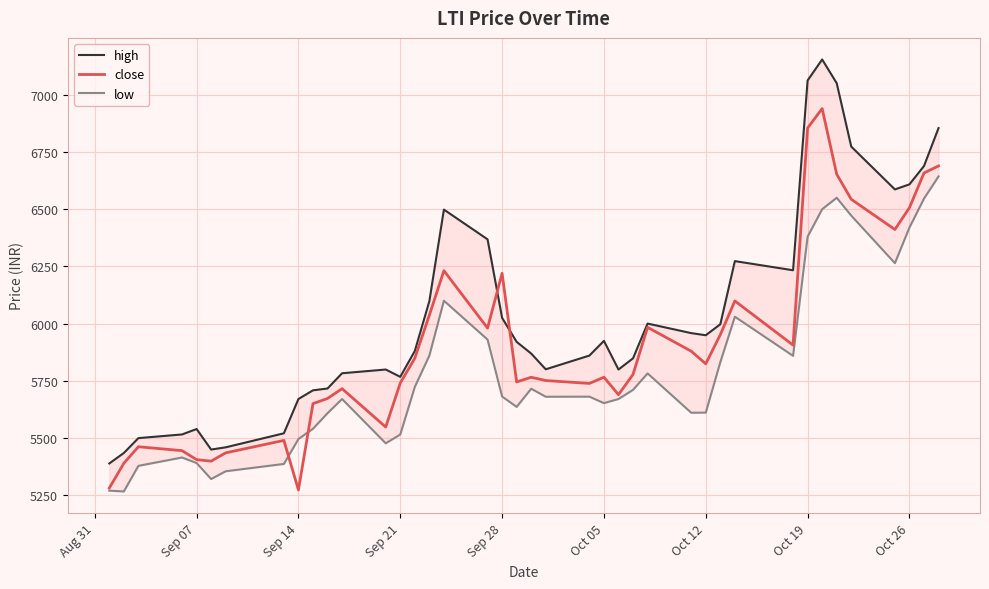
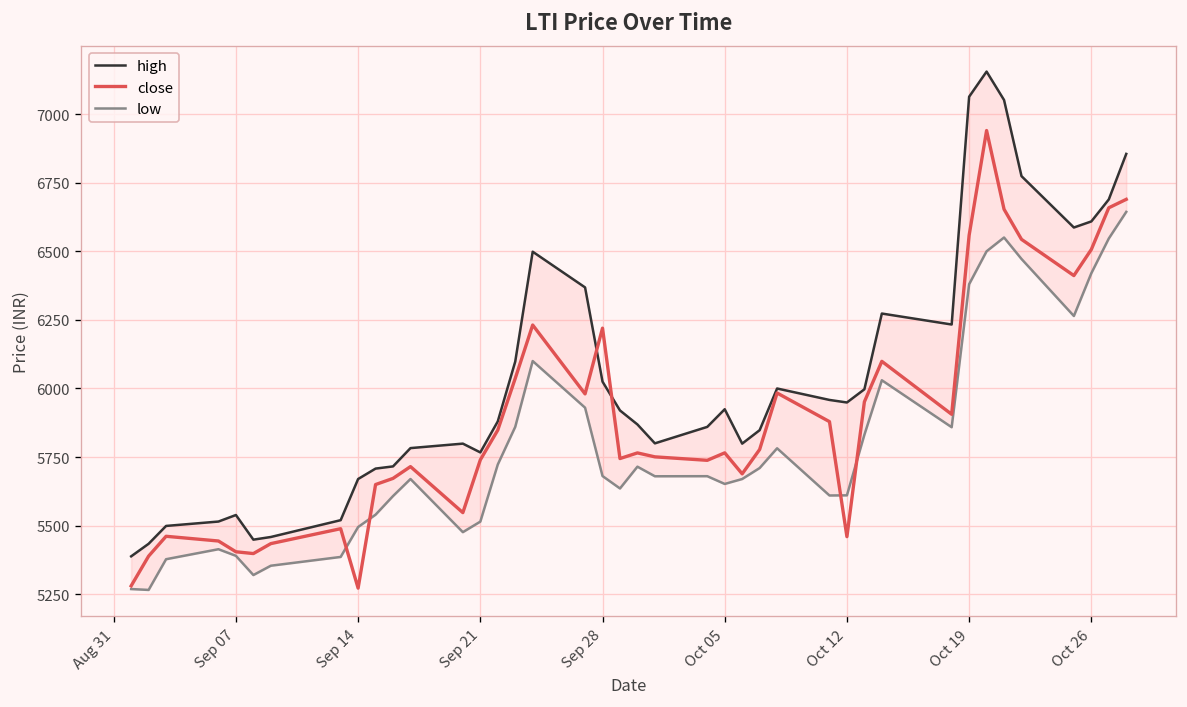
close, Oct 12: 5820 -> 5460
close, Oct 19: 6860 -> 6560
